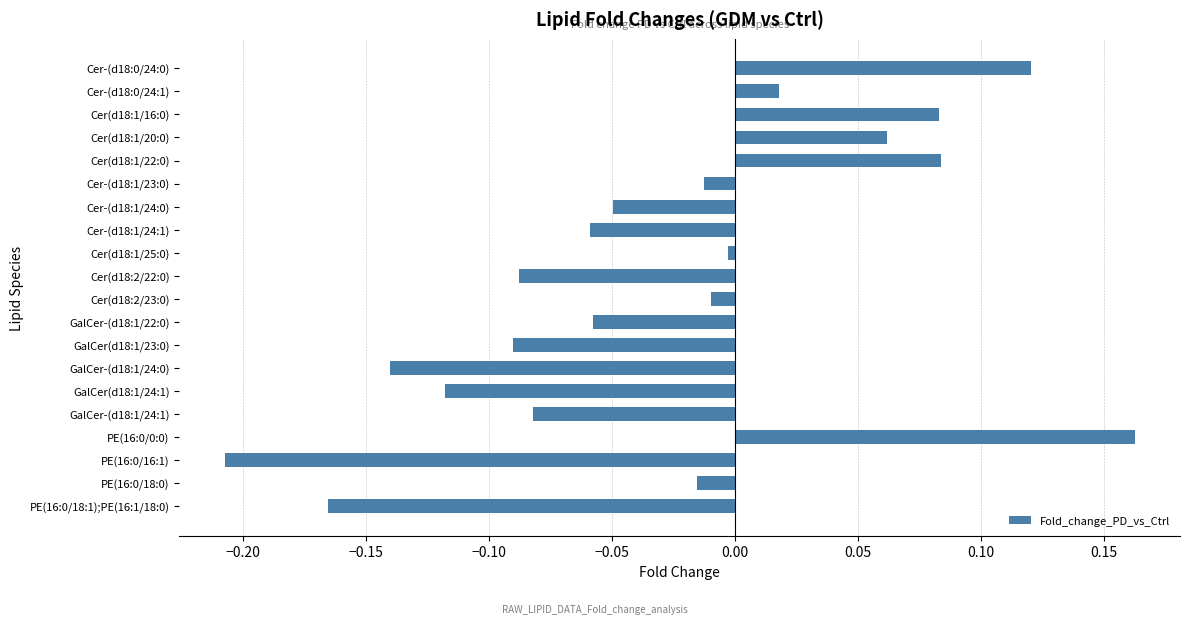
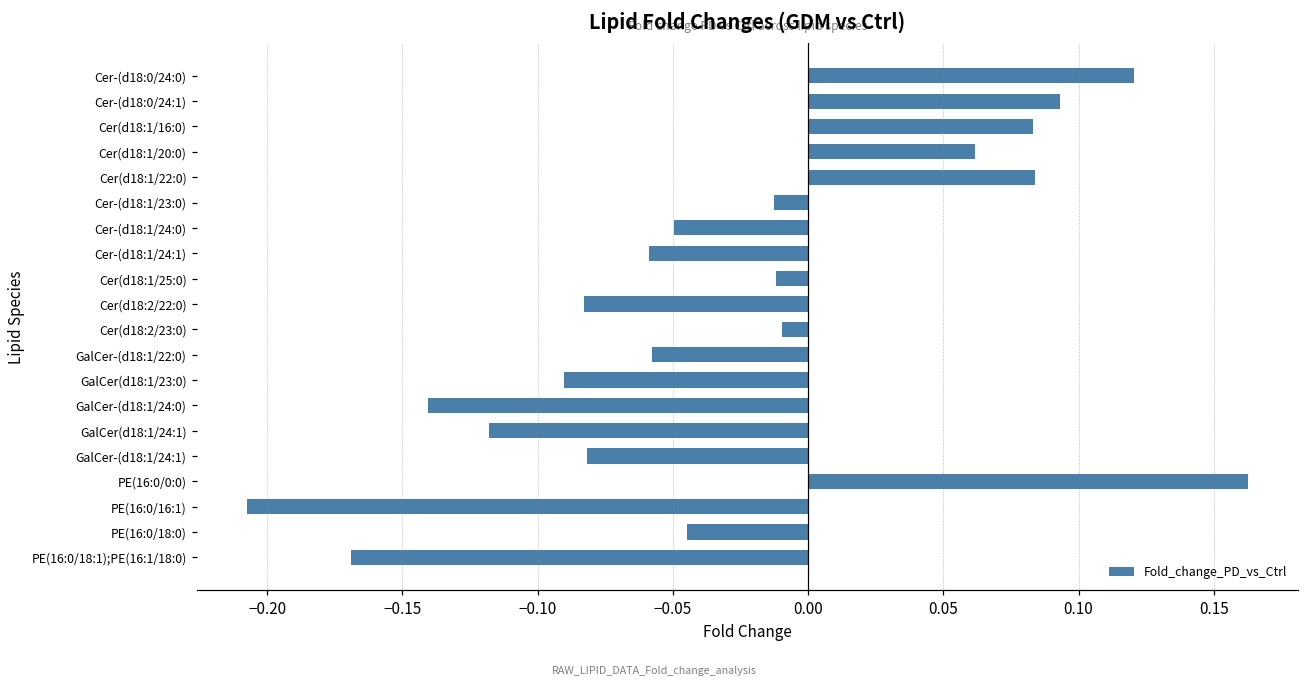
Cer-(d18:0/24:1): 0.018 -> 0.093
Cer(d18:1/25:0): -0.003 -> -0.012
Cer(d18:2/22:0): -0.088 -> -0.083
PE(16:0/18:0): -0.015 -> -0.045
PE(16:0/18:1);PE(16:1/18:0): -0.165 -> -0.169
